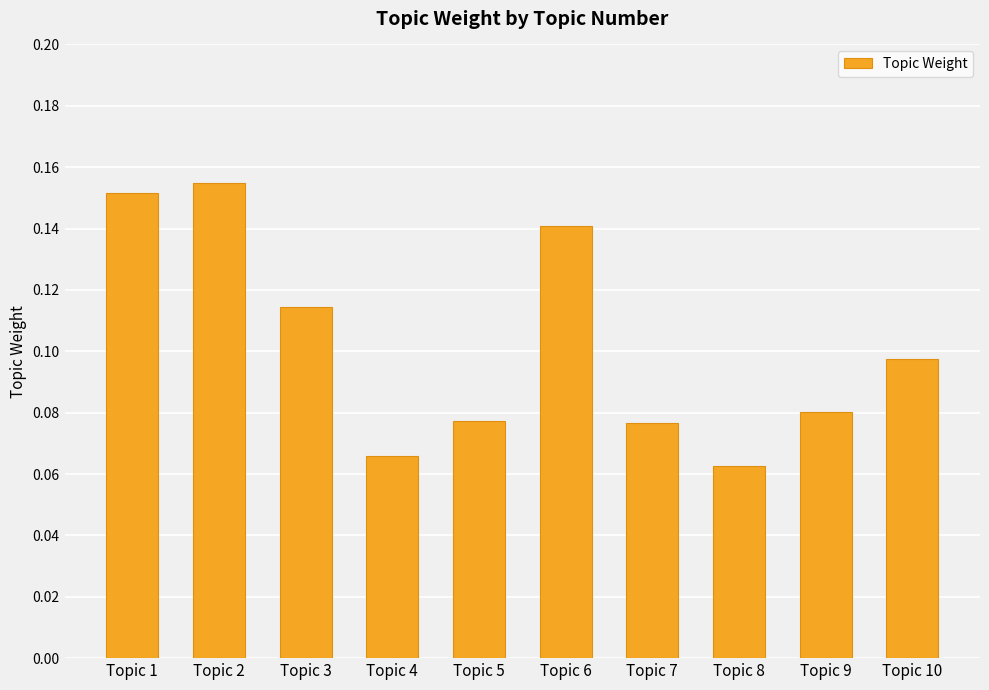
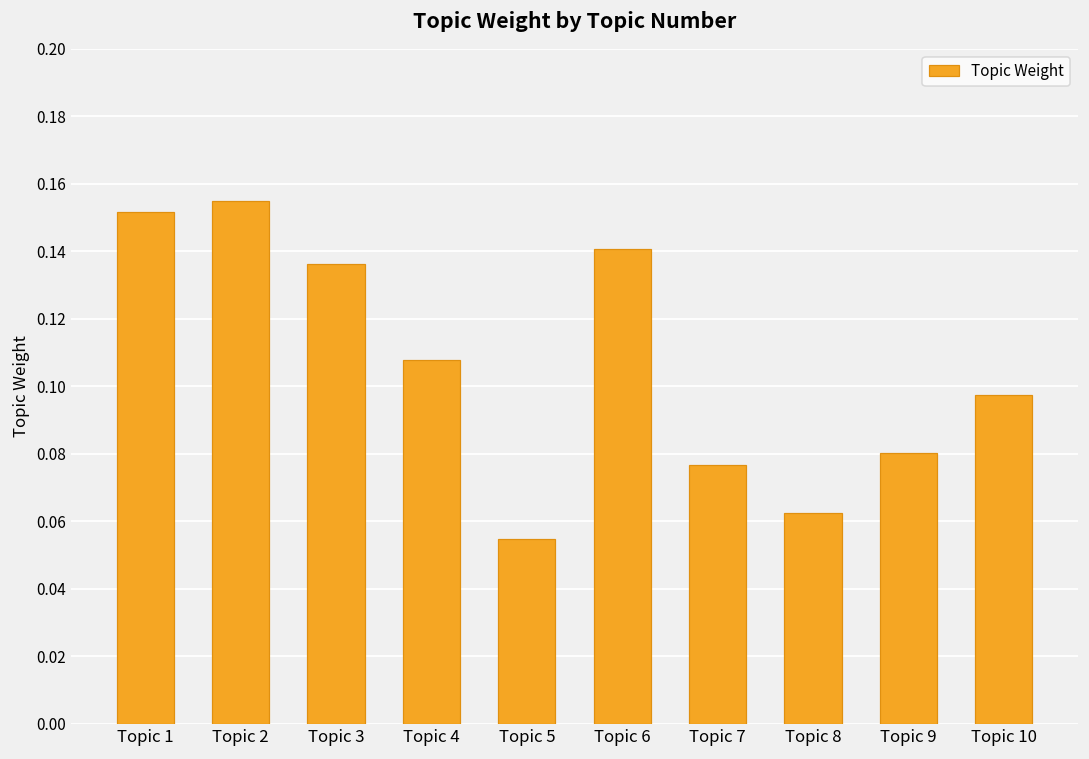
Topic 3: 0.114 -> 0.136
Topic 4: 0.066 -> 0.108
Topic 5: 0.077 -> 0.055
